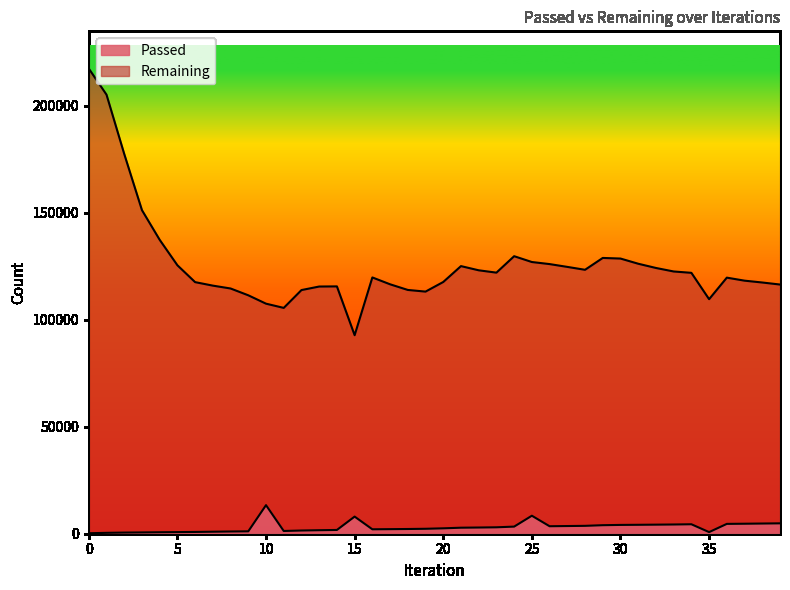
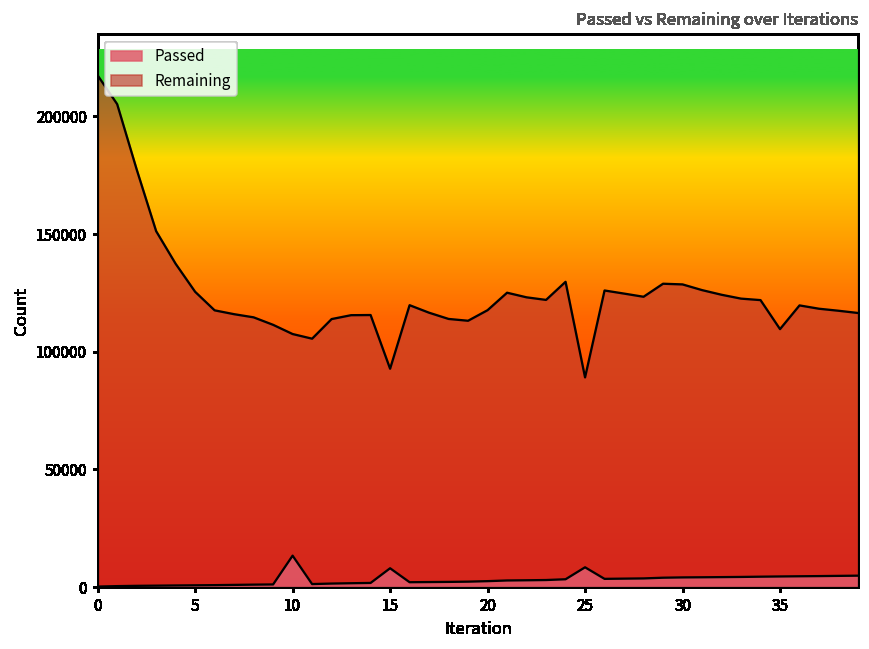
Remaining, 25: 127000 -> 89000
Passed, 35: 1000 -> 5000
